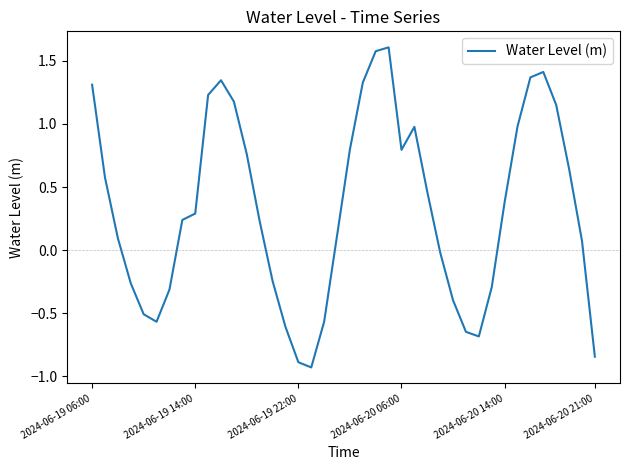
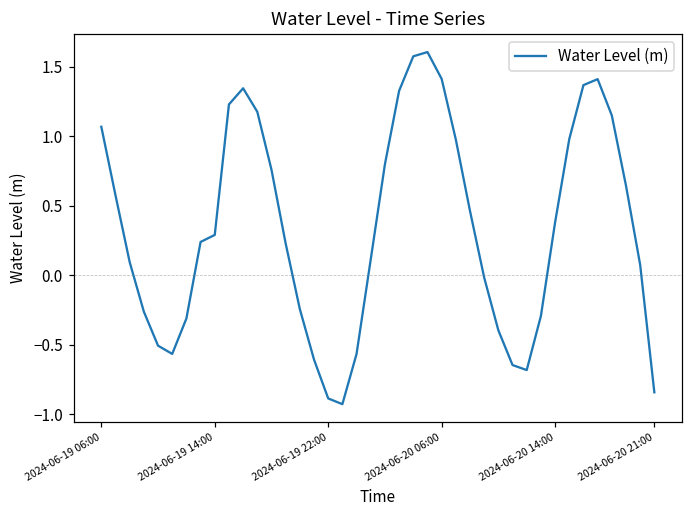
2024-06-19 06:00: 1.31 -> 1.07
2024-06-20 06:00: 0.79 -> 1.41
